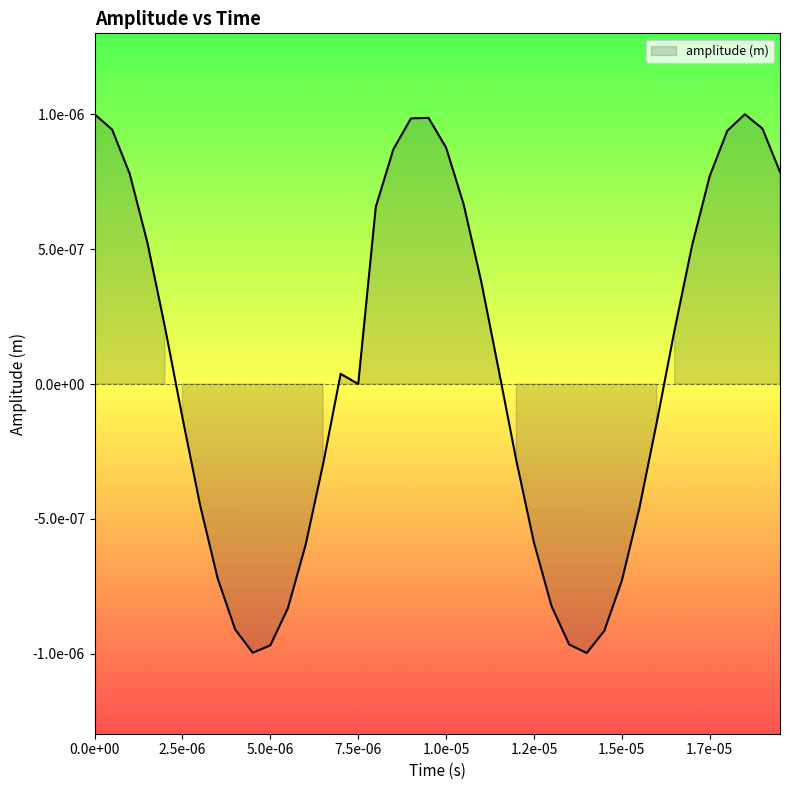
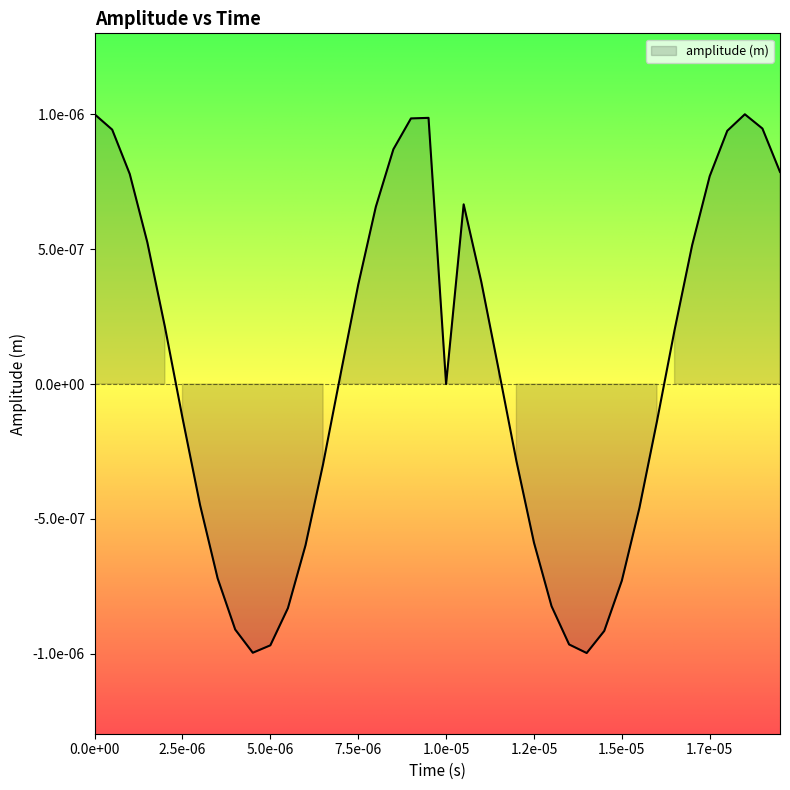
7.5e-06: 0.0000000 -> 0.0000004
1.0e-05: 0.000001 -> 0.000000
